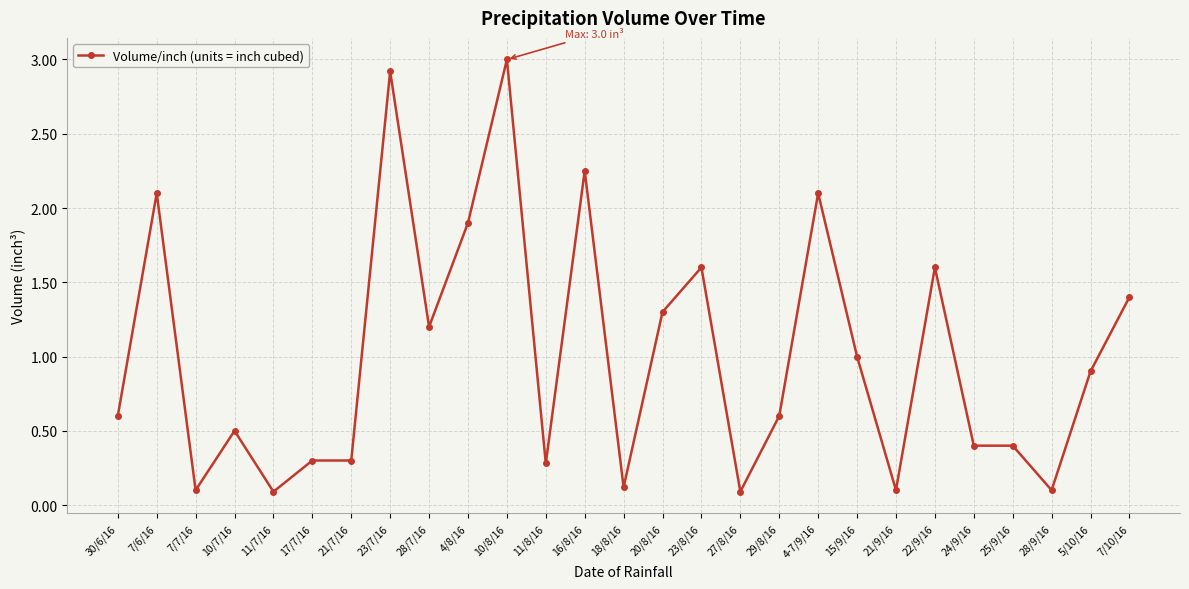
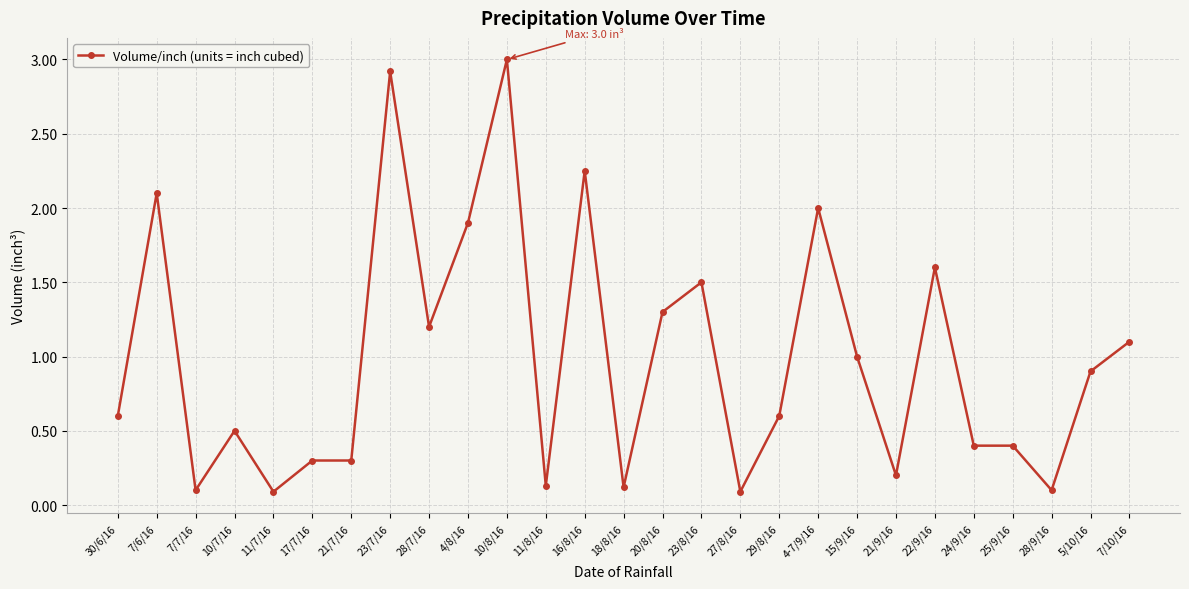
11/8/16: 0.28 -> 0.13
23/8/16: 1.6 -> 1.5
4-7/9/16: 2.1 -> 2.0
21/9/16: 0.1 -> 0.2
7/10/16: 1.4 -> 1.1
